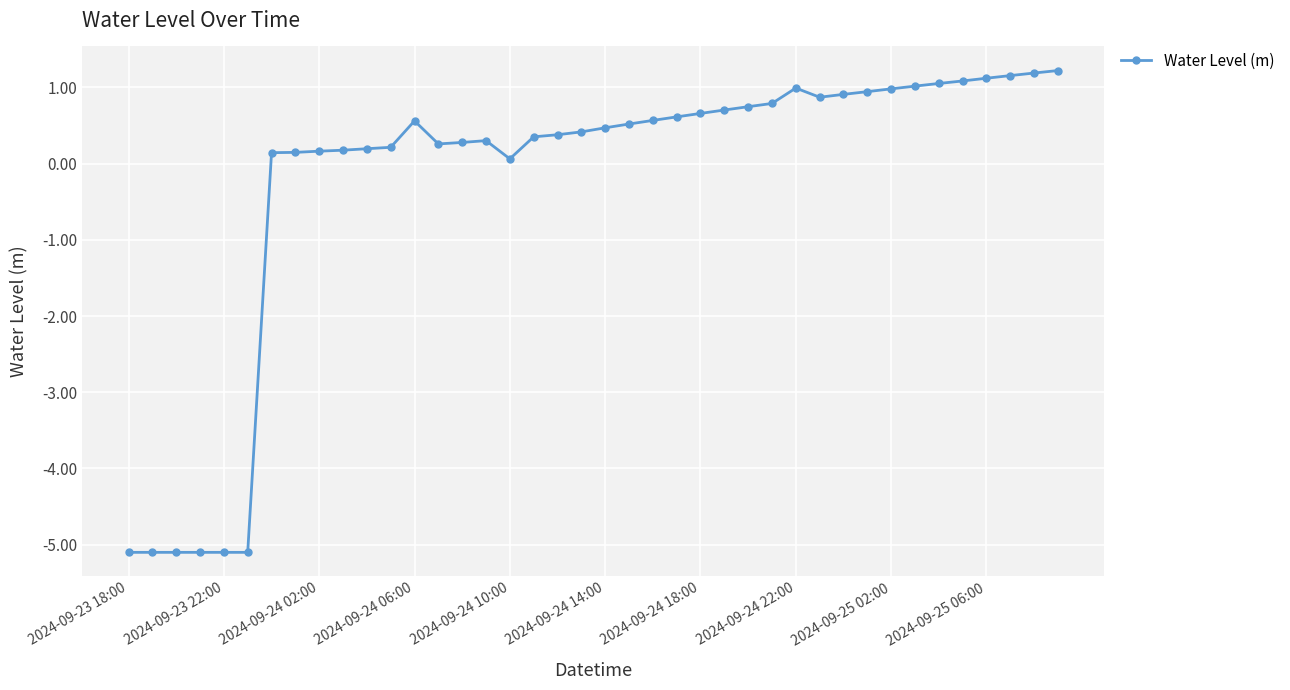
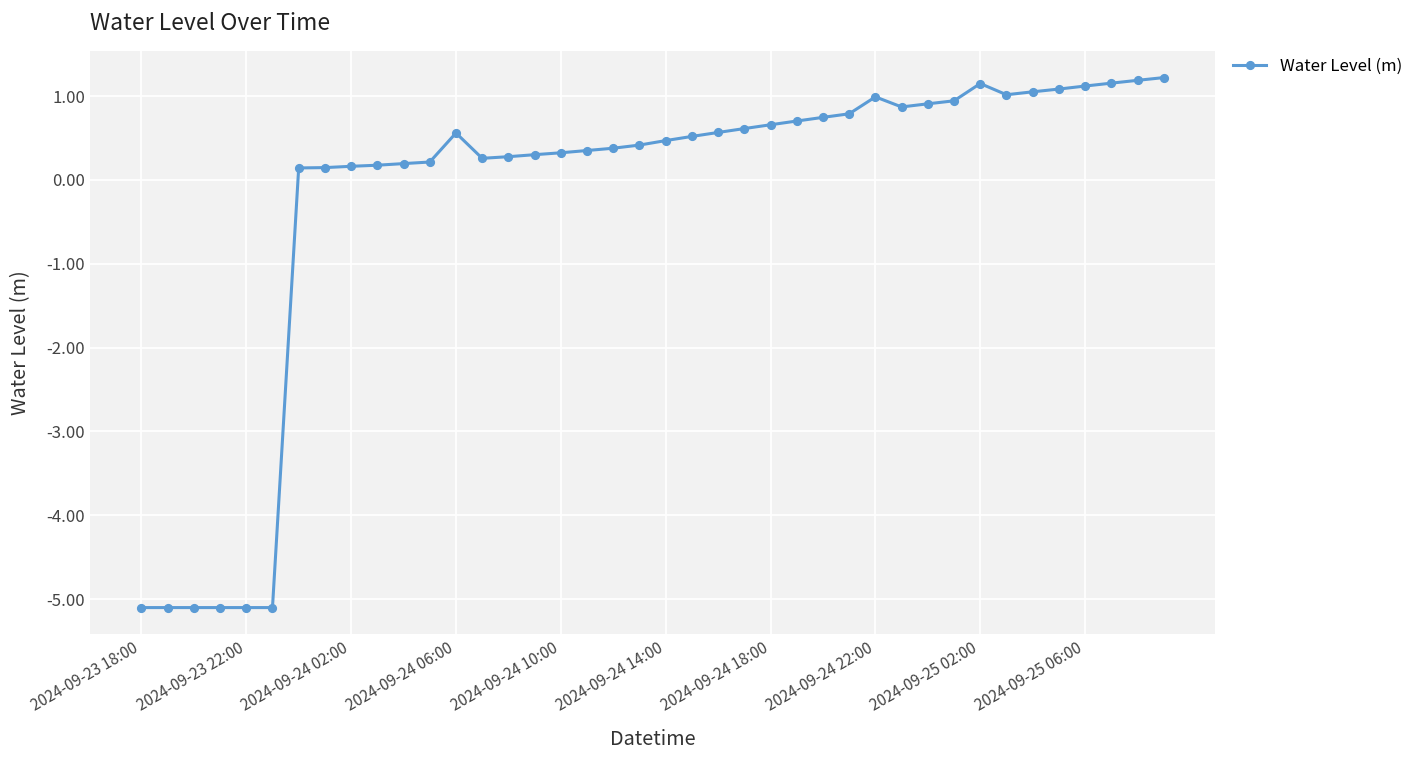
2024-09-24 10:00: 0.1 -> 0.3
2024-09-25 02:00: 1.0 -> 1.2
